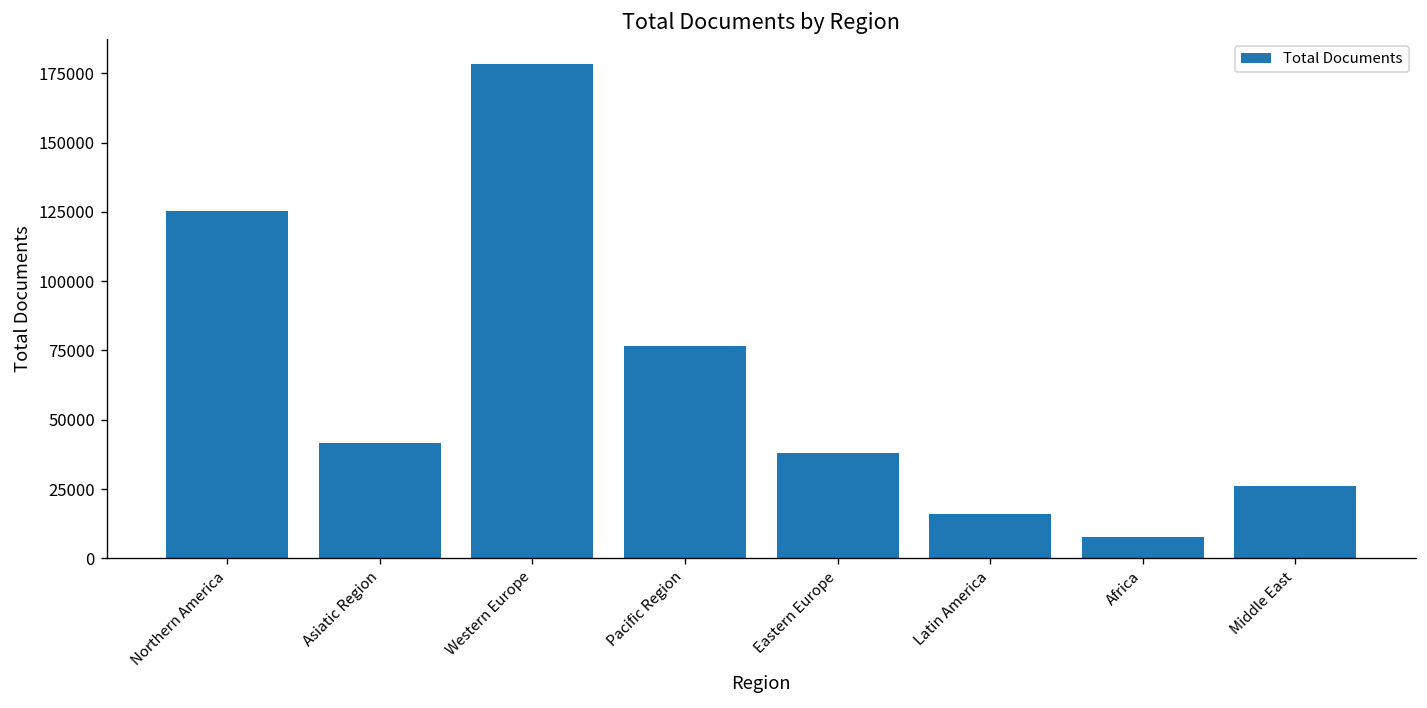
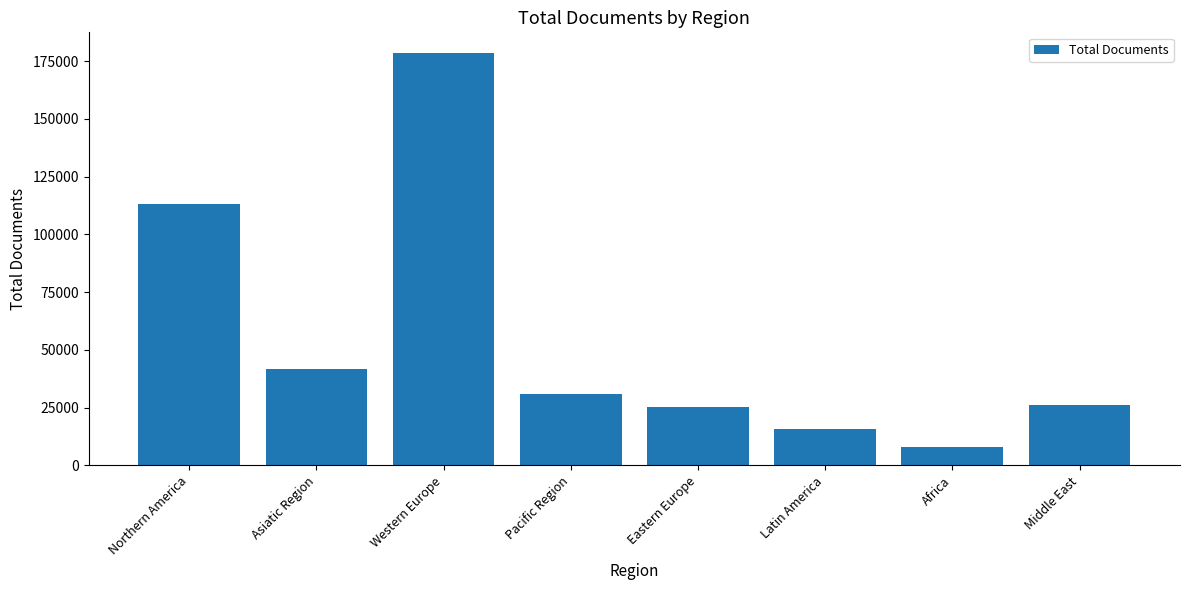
Northern America: 125000 -> 113000
Pacific Region: 77000 -> 31000
Eastern Europe: 38000 -> 25000
